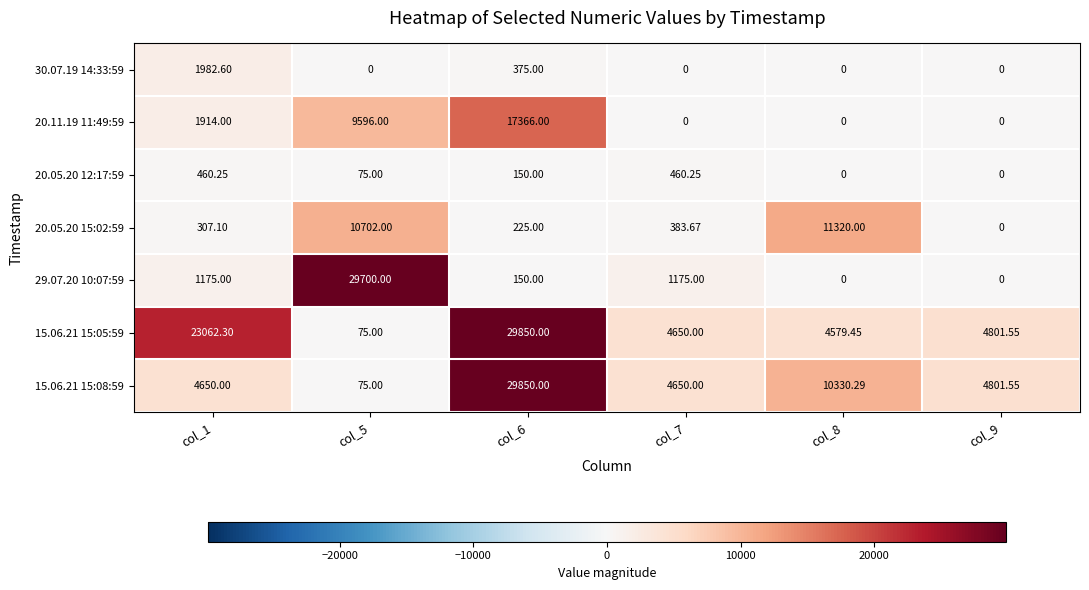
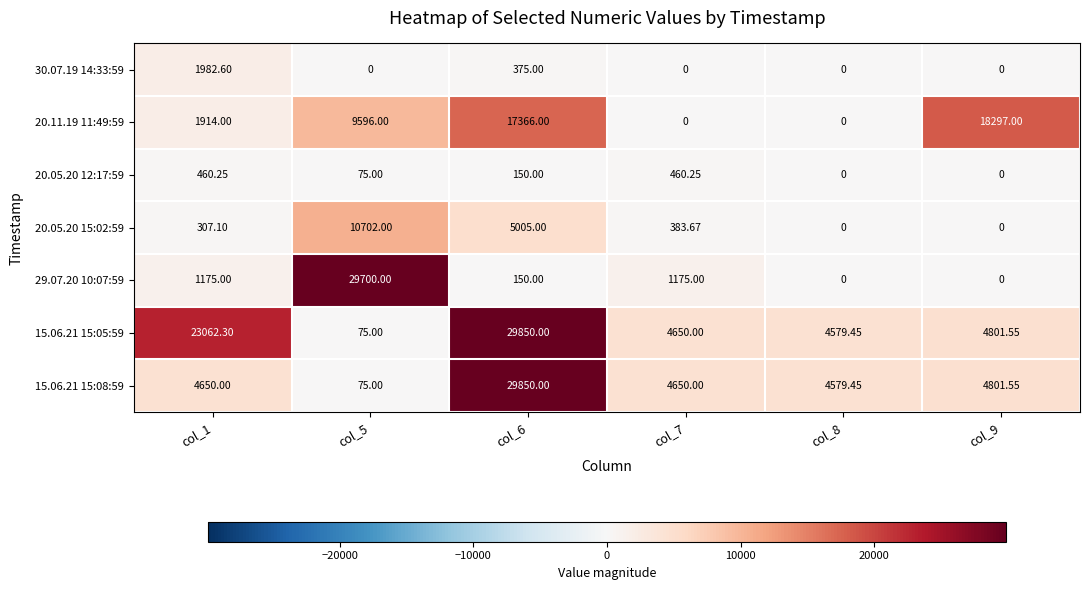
20.11.19 11:49:59, col_9: 0 -> 18297.00
20.05.20 15:02:59, col_6: 225.00 -> 5005.00
20.05.20 15:02:59, col_8: 11320.00 -> 0
15.06.21 15:08:59, col_8: 10330.29 -> 4579.45
